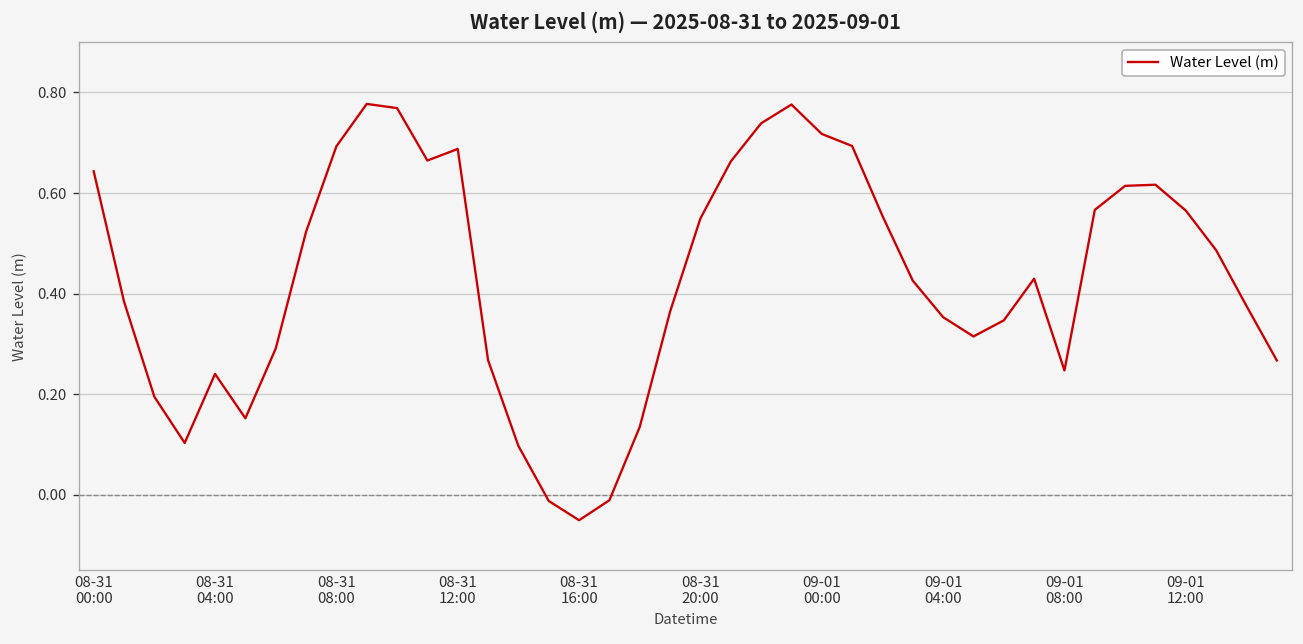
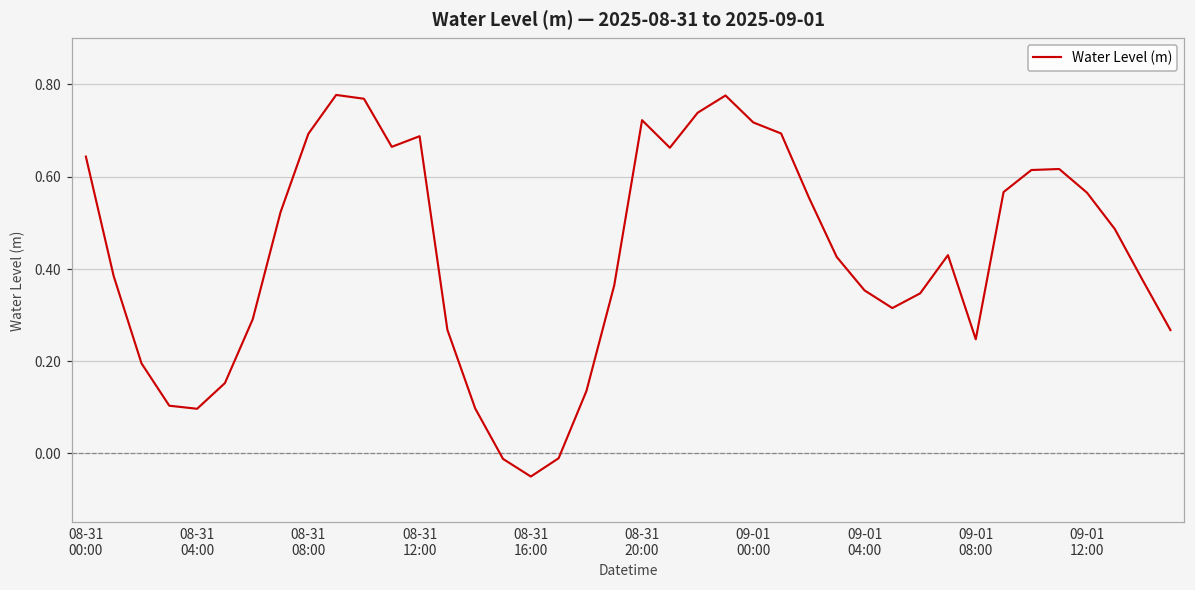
08-31 04:00: 0.24 -> 0.10
08-31 20:00: 0.55 -> 0.72
